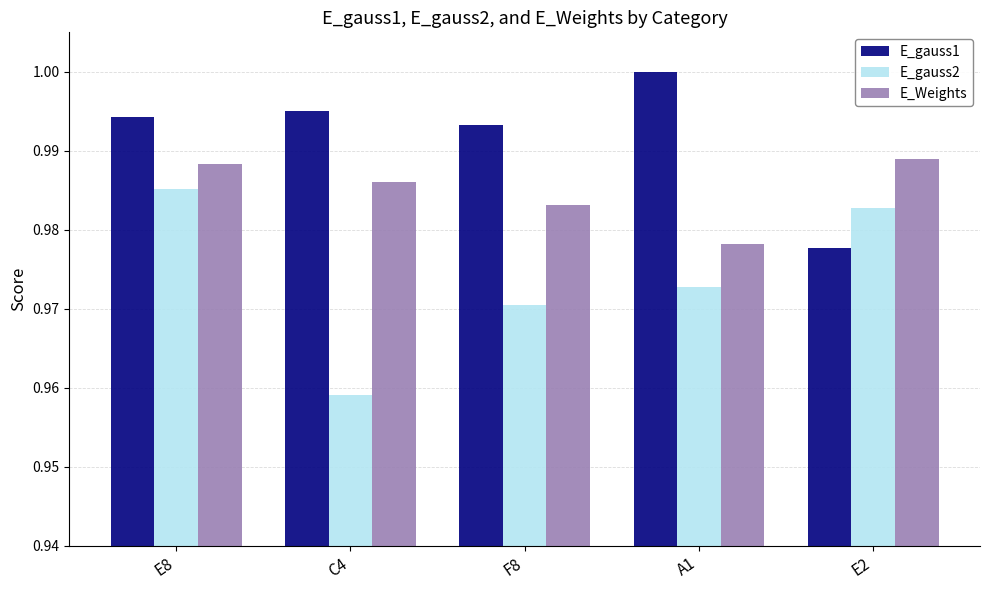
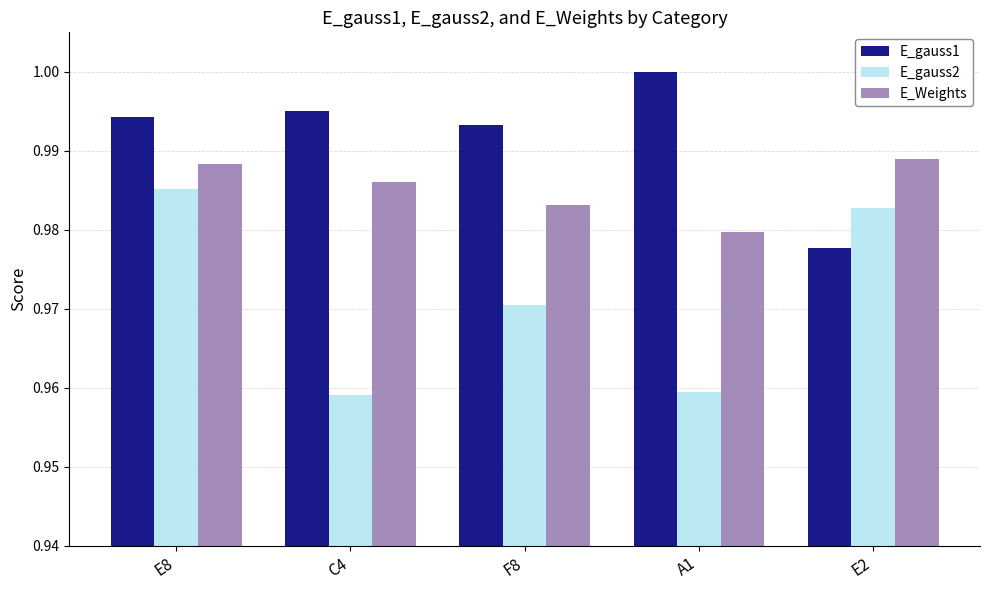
E_gauss2, A1: 0.973 -> 0.959
E_Weights, A1: 0.978 -> 0.980
